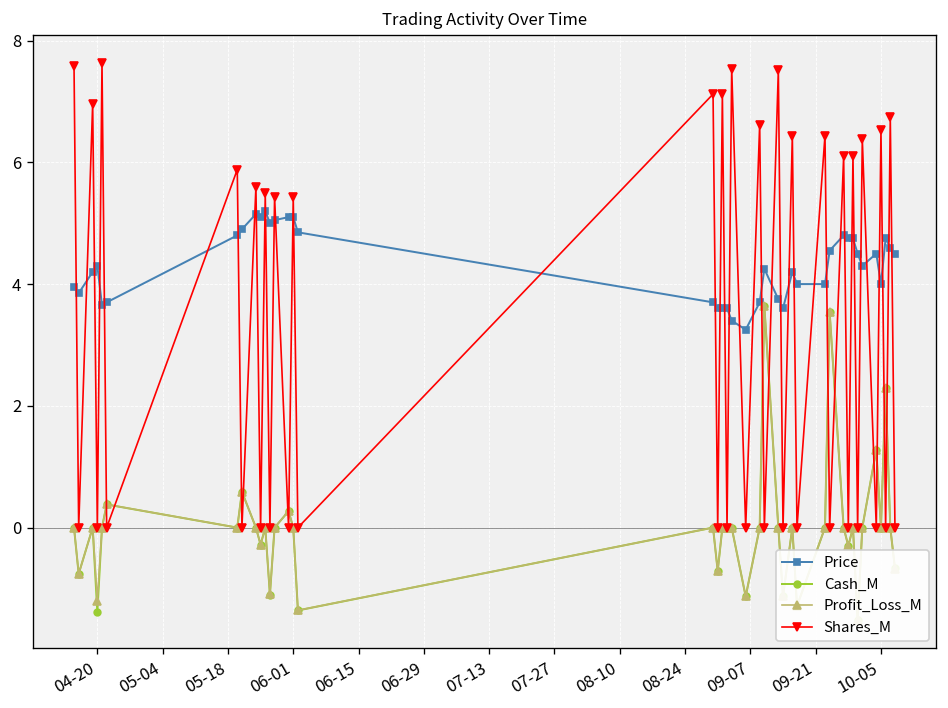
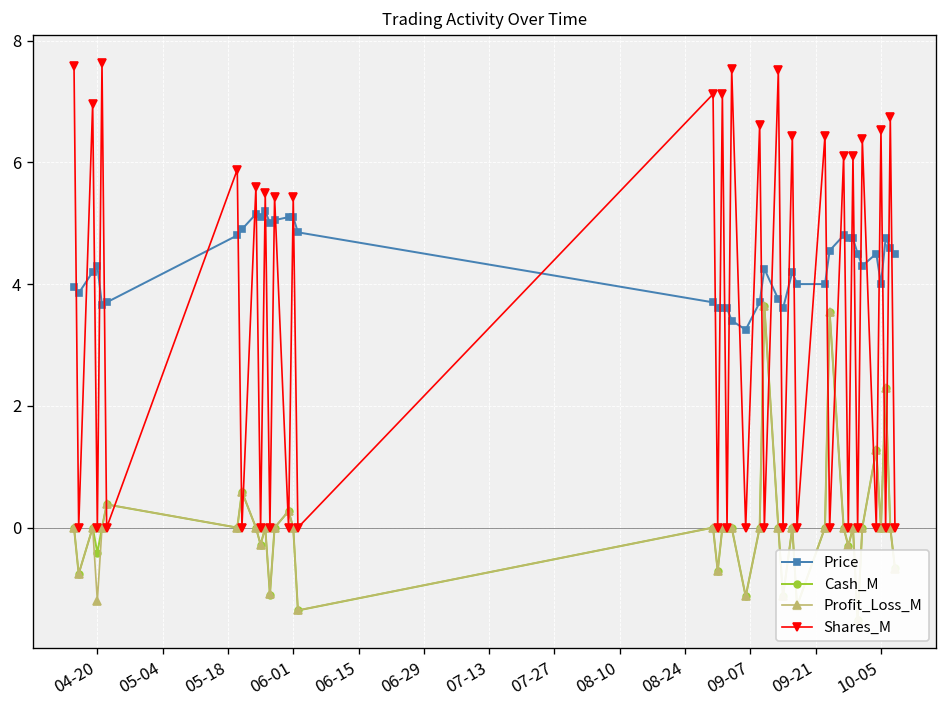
Cash_M, 04-20: -1.4 -> -0.4
